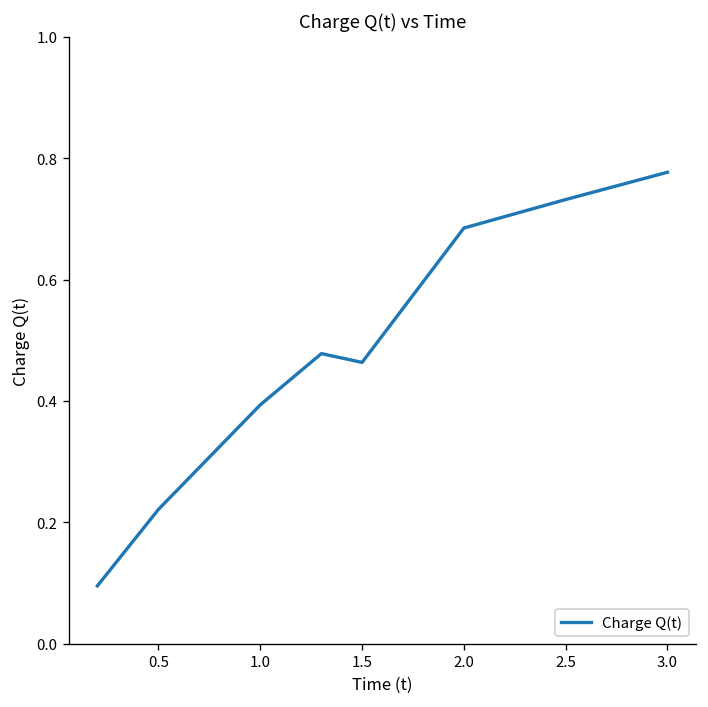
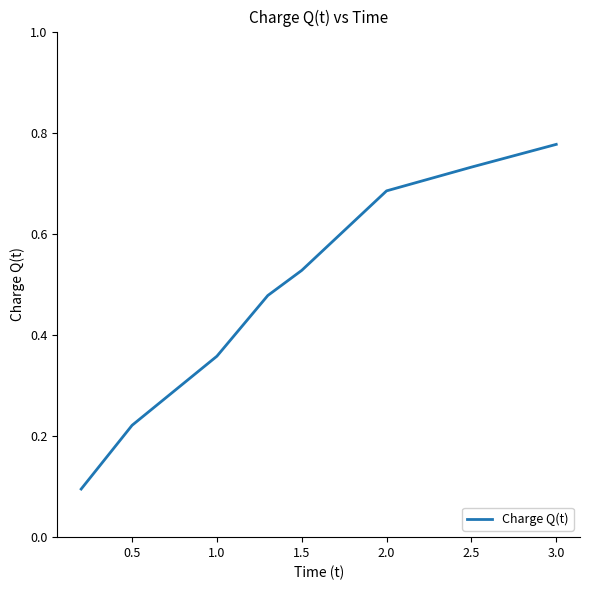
1.0: 0.39 -> 0.36
1.5: 0.46 -> 0.53
